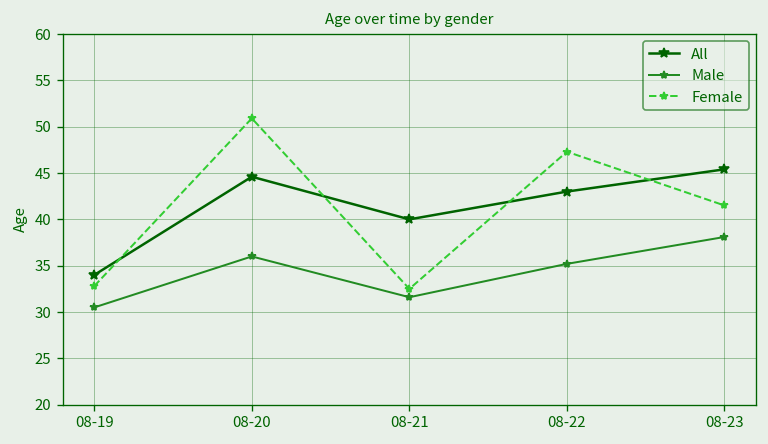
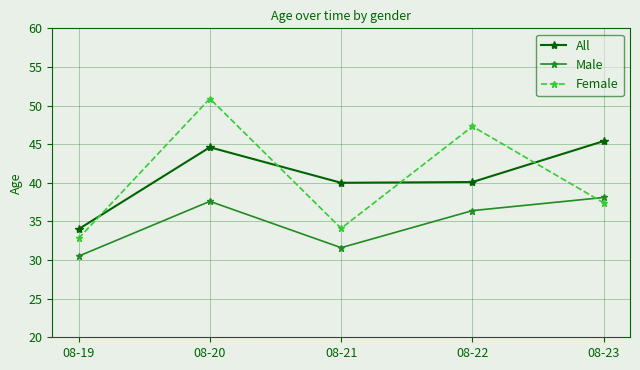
Male, 08-20: 36 -> 38
Female, 08-21: 33 -> 34
All, 08-22: 43 -> 40
Male, 08-22: 35 -> 36
Female, 08-23: 42 -> 37
